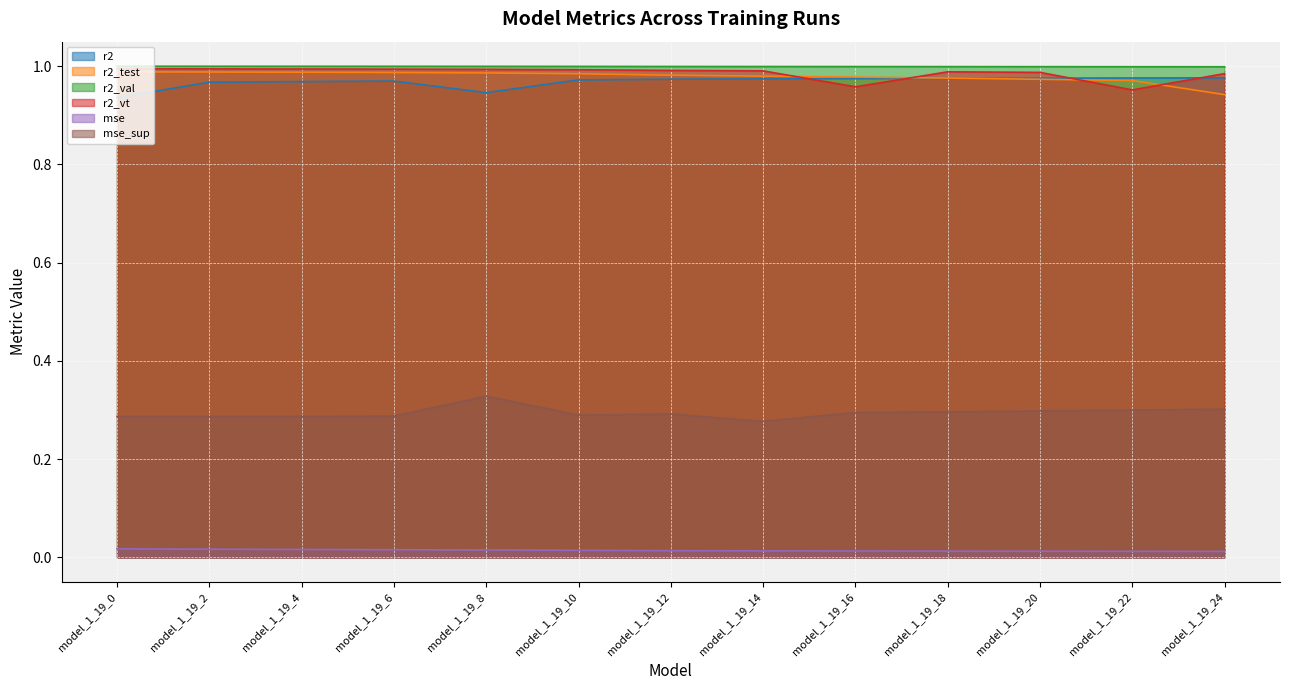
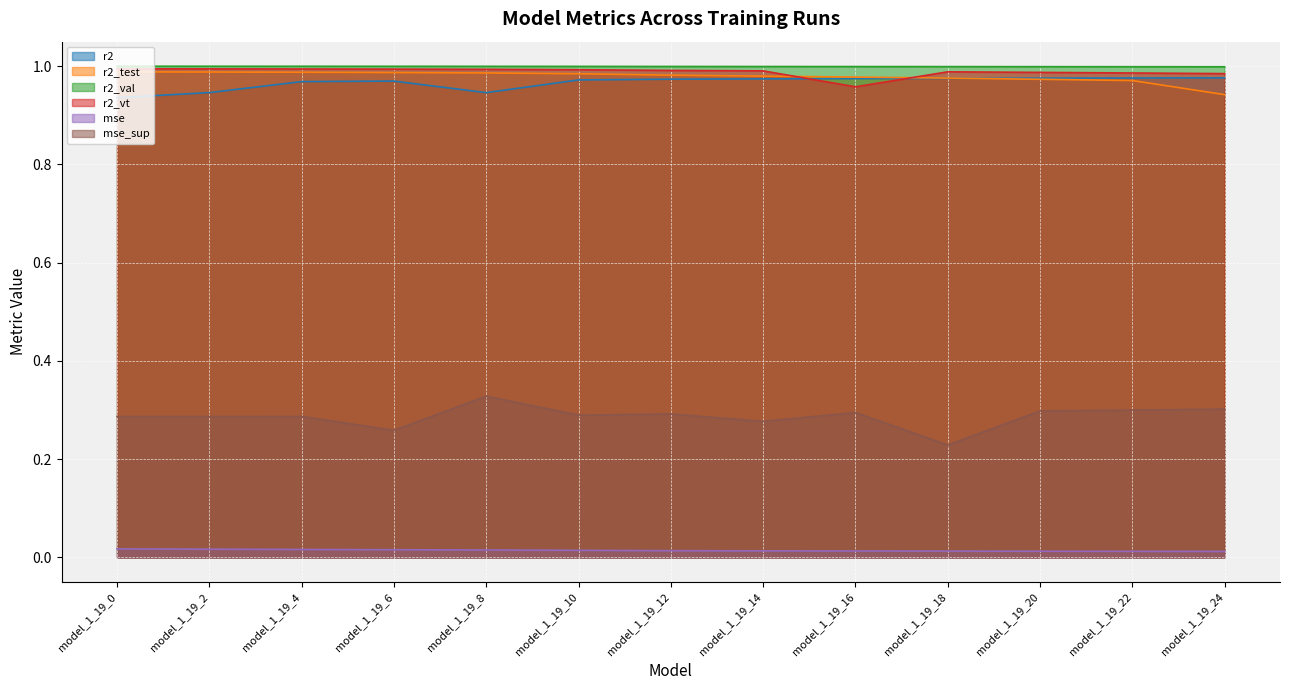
r2, model_1_19_2: 0.97 -> 0.95
mse_sup, model_1_19_6: 0.29 -> 0.26
mse_sup, model_1_19_18: 0.30 -> 0.23
r2_vt, model_1_19_22: 0.95 -> 0.99
